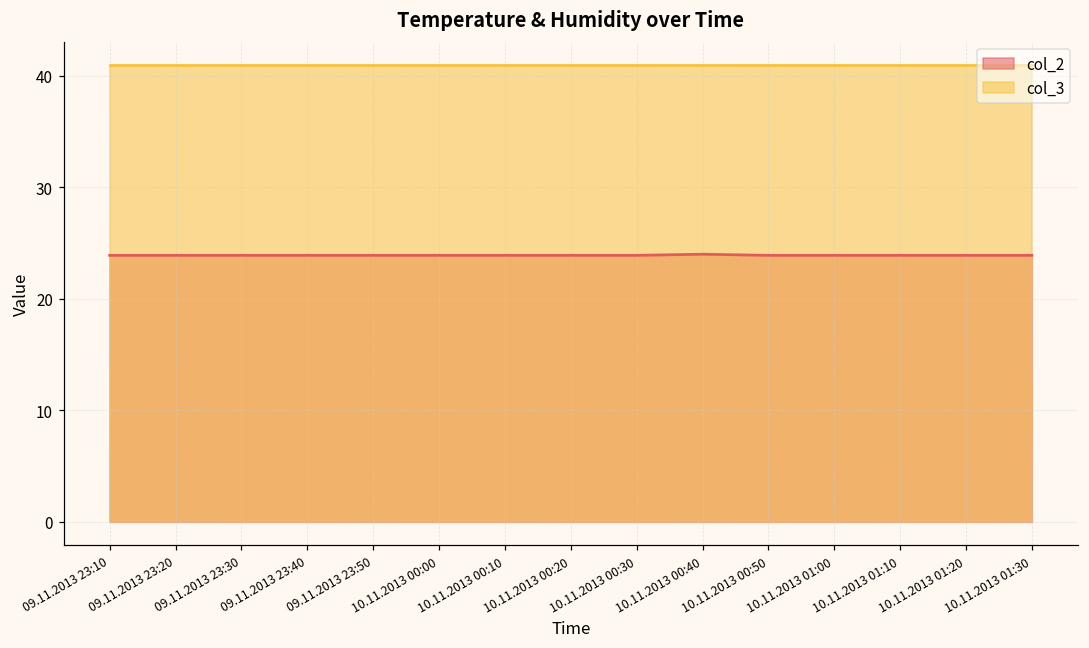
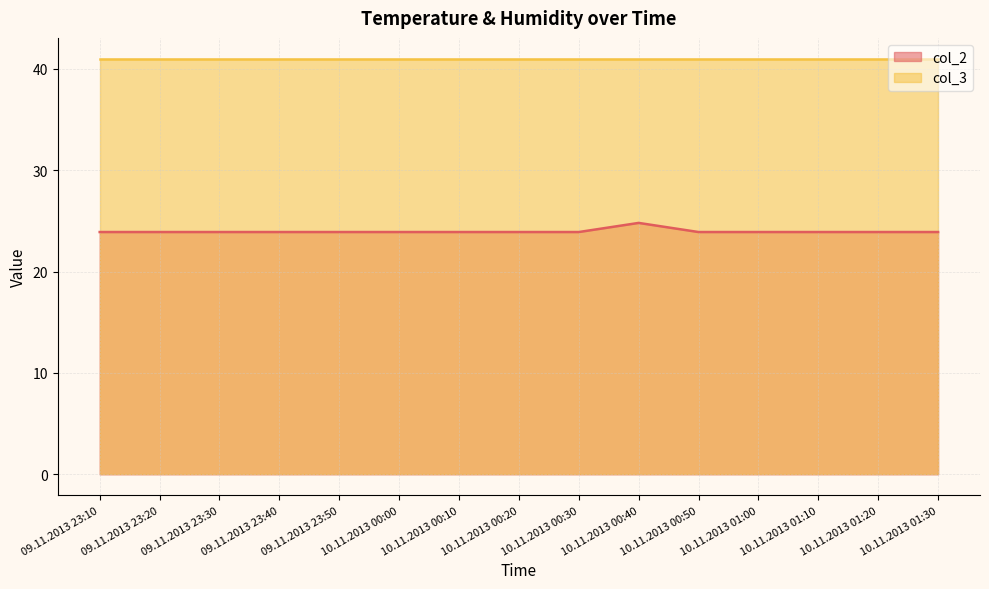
col_2, 10.11.2013 00:40: 24.0 -> 24.8
